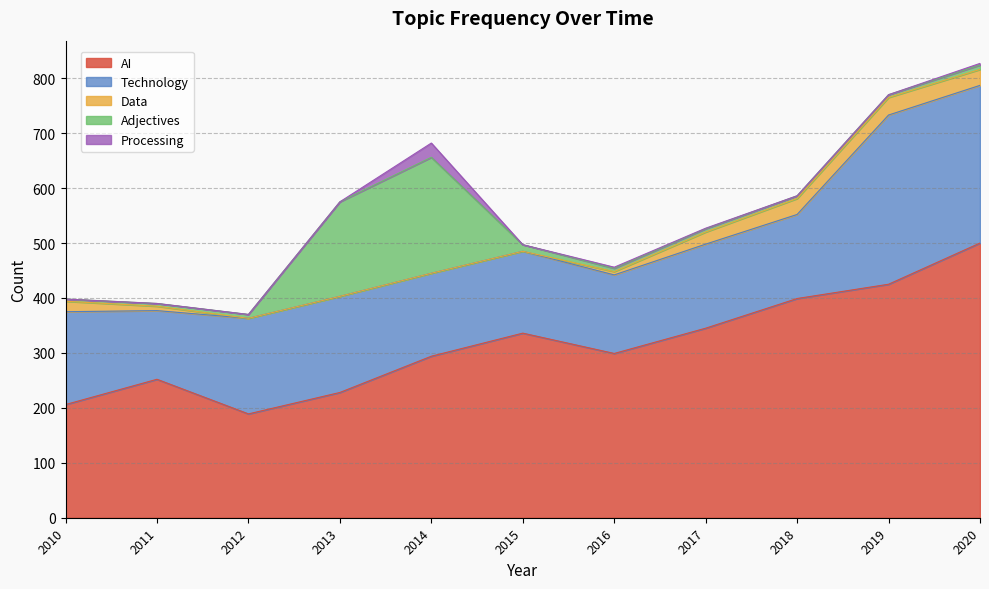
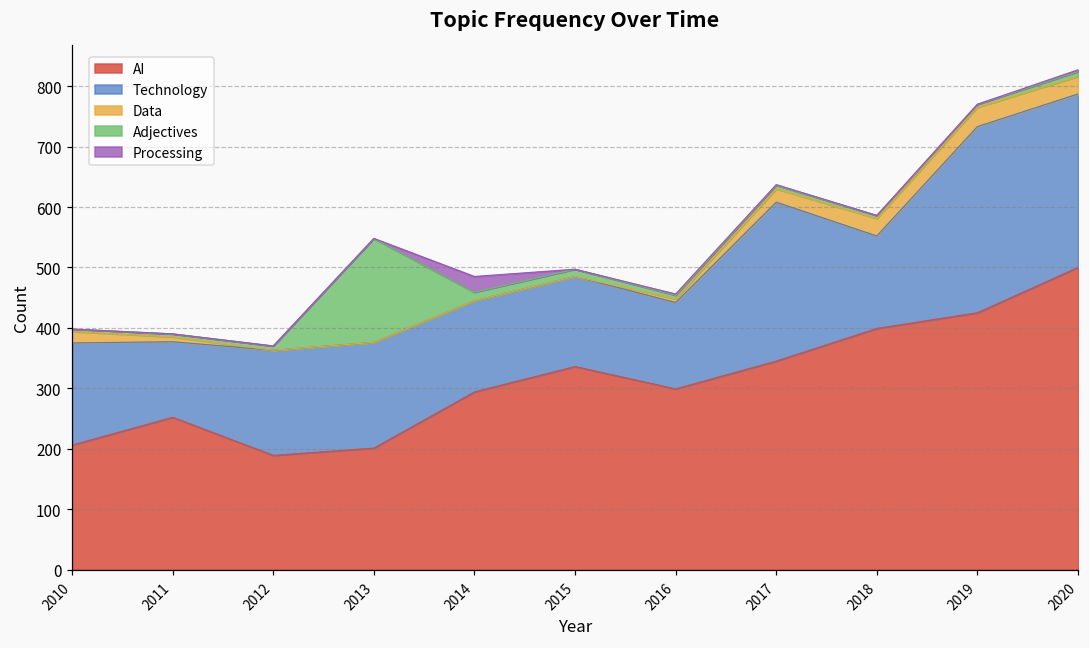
AI, 2013: 230 -> 200
Adjectives, 2014: 210 -> 10
Technology, 2017: 150 -> 260
